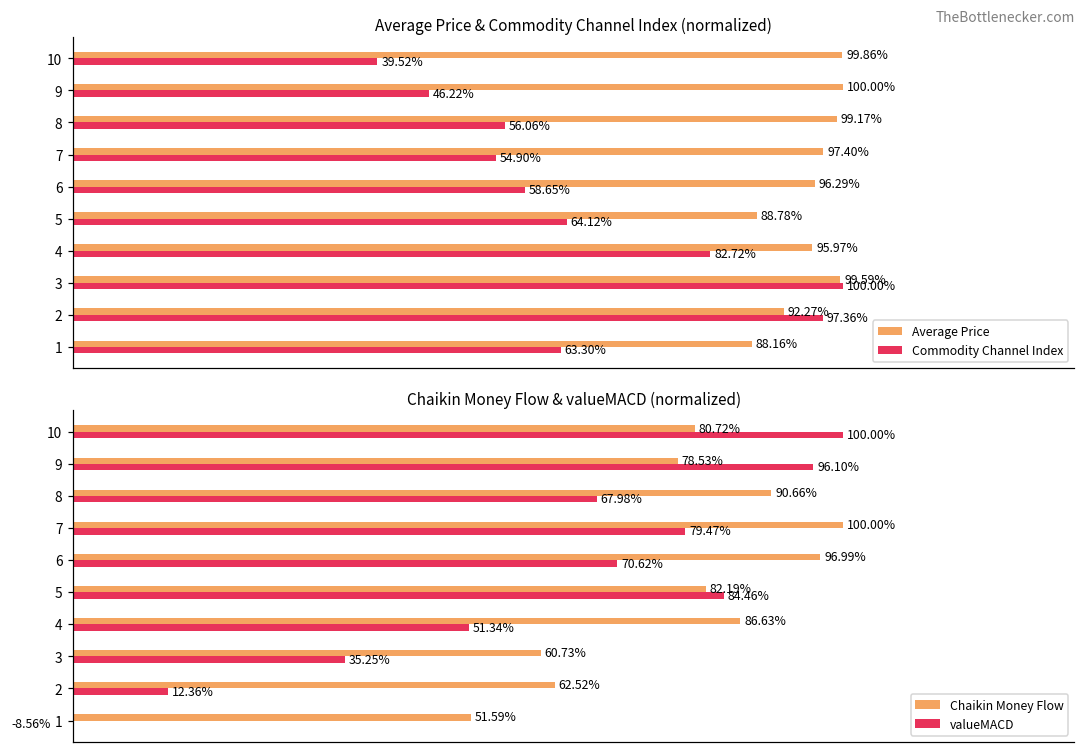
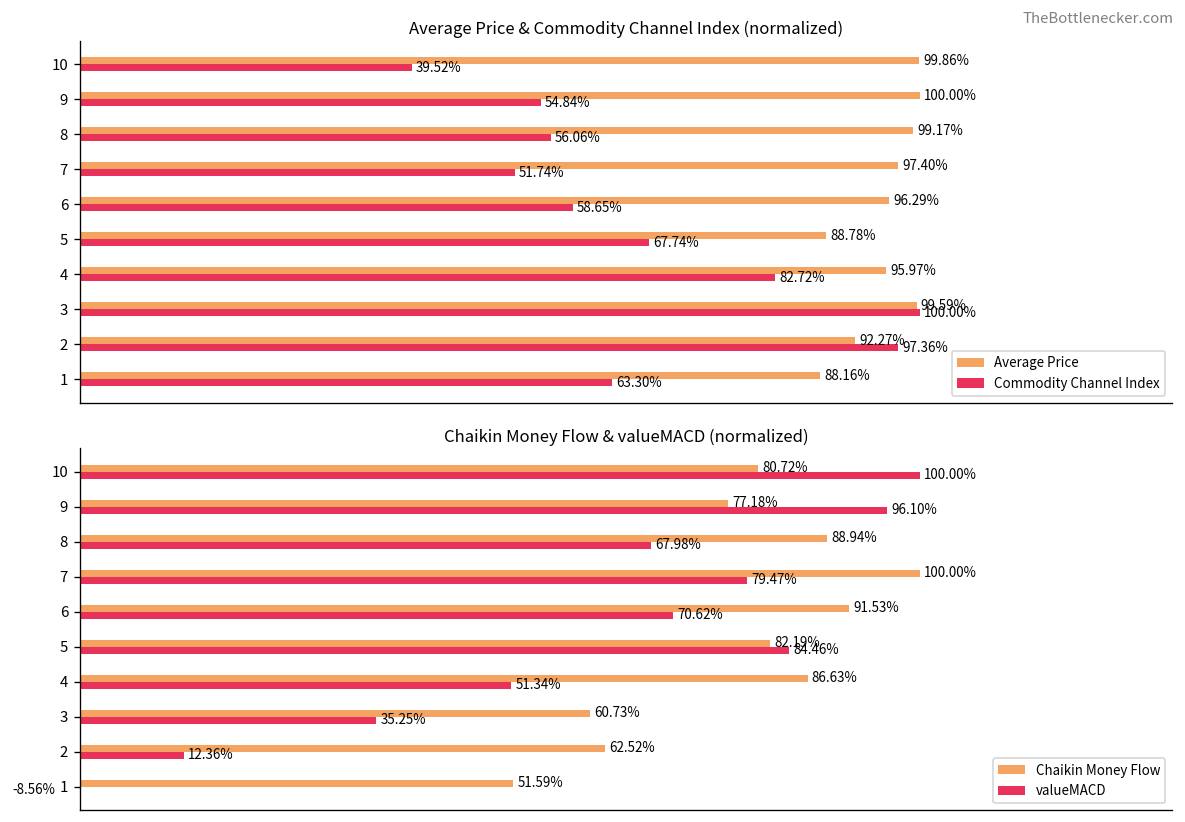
Average Price & Commodity Channel Index (normalized), Commodity Channel Index, 9: 46.22% -> 54.84%
Average Price & Commodity Channel Index (normalized), Commodity Channel Index, 7: 54.90% -> 51.74%
Average Price & Commodity Channel Index (normalized), Commodity Channel Index, 5: 64.12% -> 67.74%
Chaikin Money Flow & valueMACD (normalized), Chaikin Money Flow, 9: 78.53% -> 77.18%
Chaikin Money Flow & valueMACD (normalized), Chaikin Money Flow, 8: 90.66% -> 88.94%
Chaikin Money Flow & valueMACD (normalized), Chaikin Money Flow, 6: 96.99% -> 91.53%
